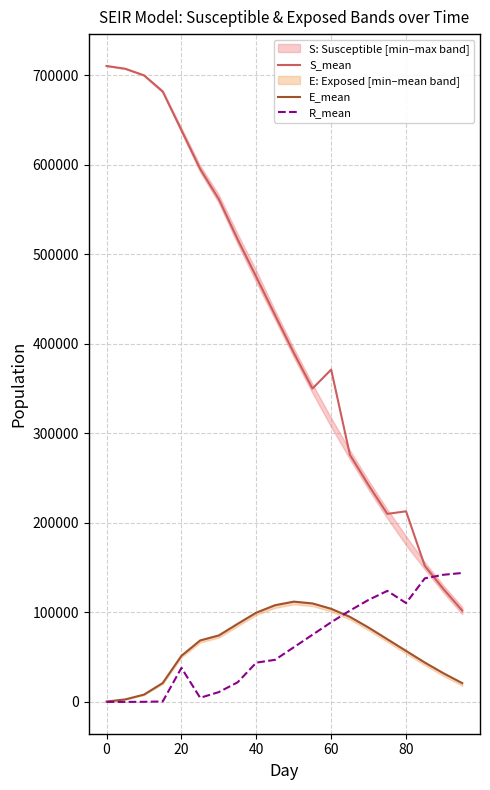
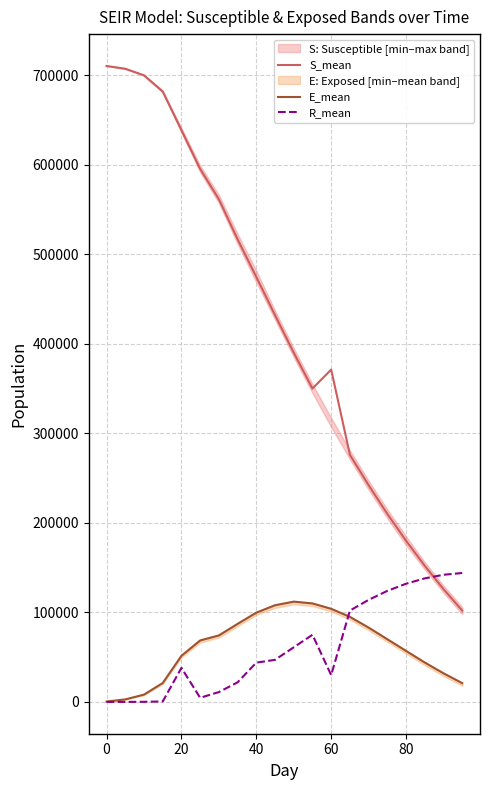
R_mean, 60: 90000 -> 30000
S_mean, 80: 210000 -> 180000
R_mean, 80: 110000 -> 130000
